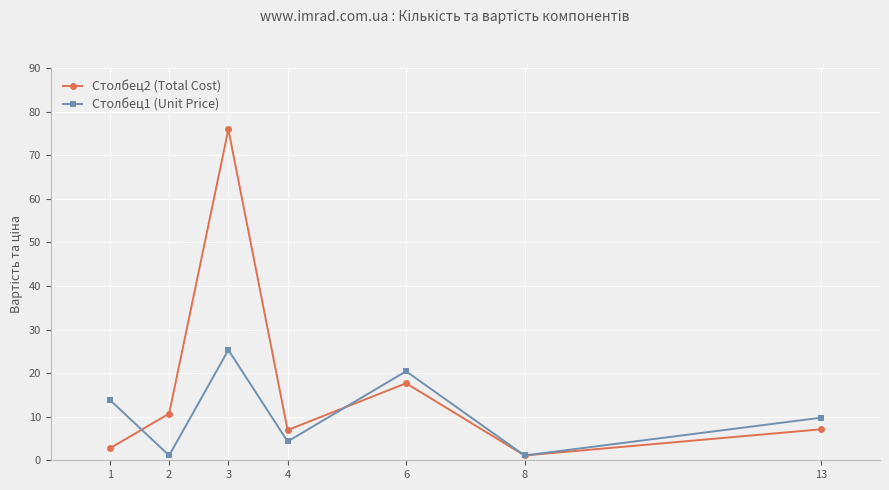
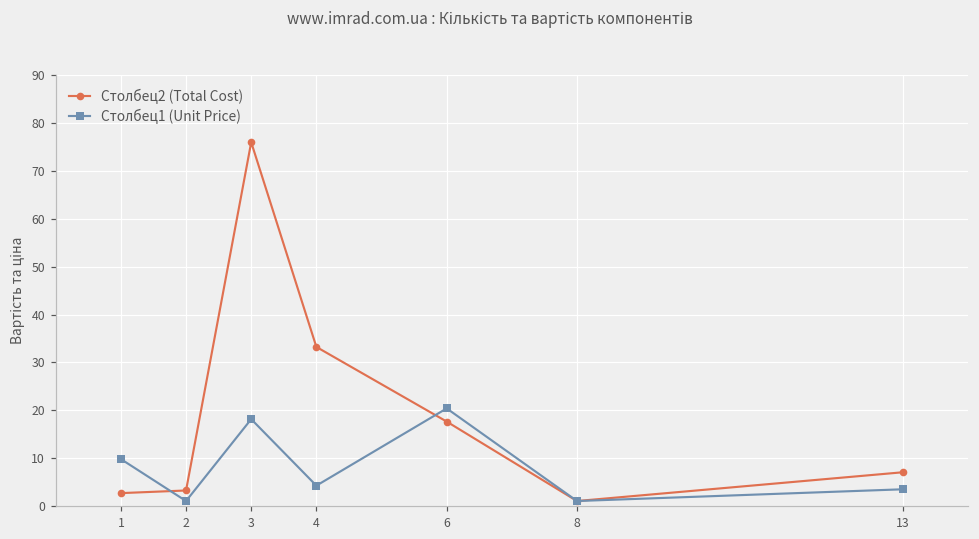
Столбец1 (Unit Price), 1: 14 -> 10
Столбец2 (Total Cost), 2: 11 -> 3
Столбец1 (Unit Price), 3: 25 -> 18
Столбец2 (Total Cost), 4: 7 -> 33
Столбец1 (Unit Price), 13: 10 -> 4
